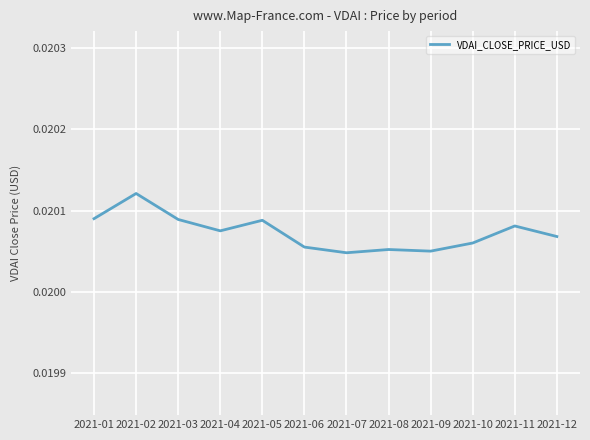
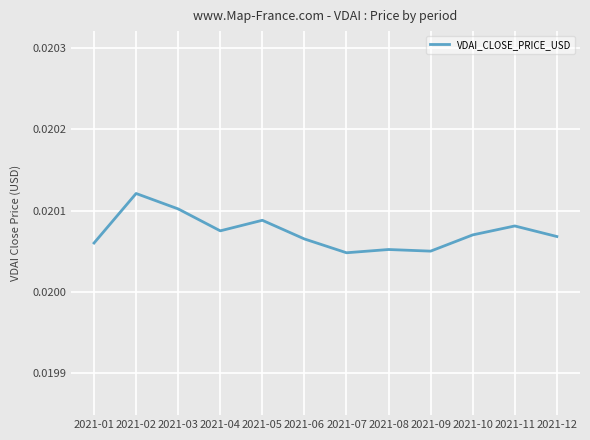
2021-01: 0.02009 -> 0.02006
2021-03: 0.02009 -> 0.02010
2021-06: 0.02006 -> 0.02007
2021-10: 0.02006 -> 0.02007
